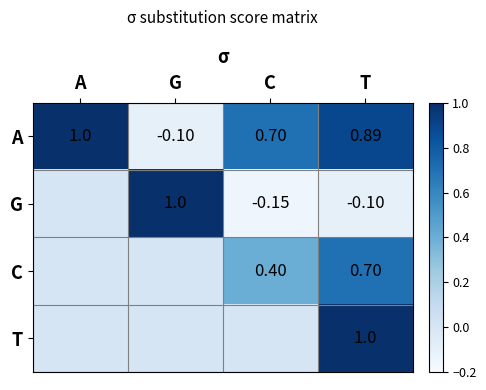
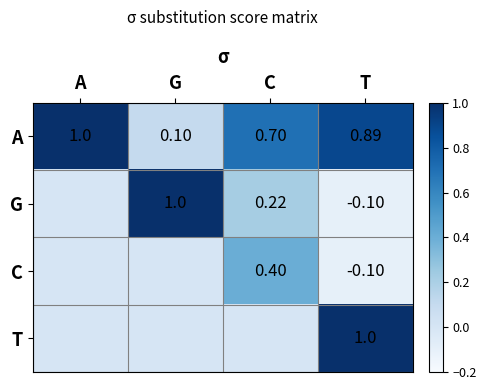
A, G: -0.10 -> 0.10
G, C: -0.15 -> 0.22
C, T: 0.70 -> -0.10
